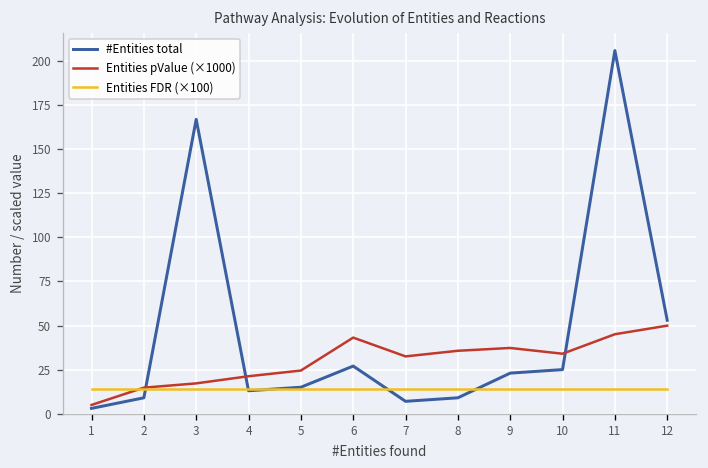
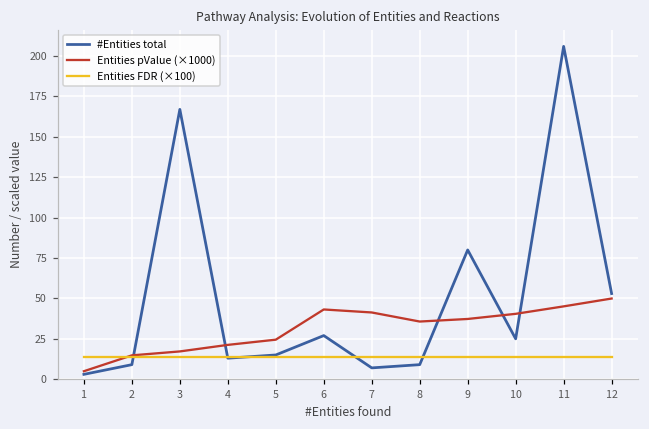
Entities pValue (×1000), 7: 32 -> 41
#Entities total, 9: 23 -> 80
Entities pValue (×1000), 10: 34 -> 40
